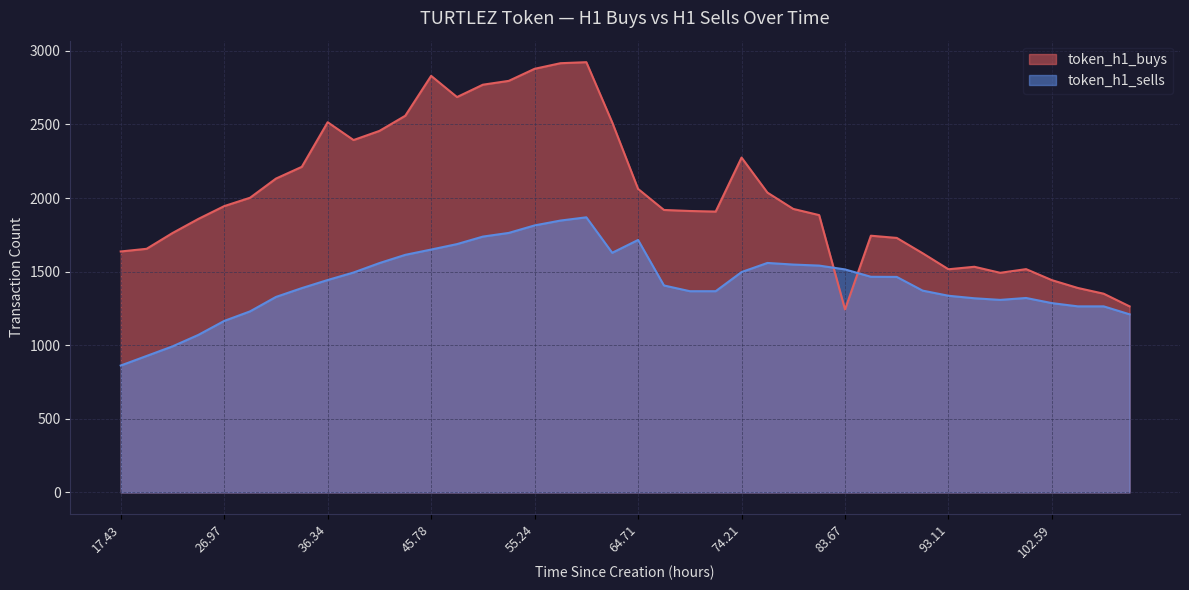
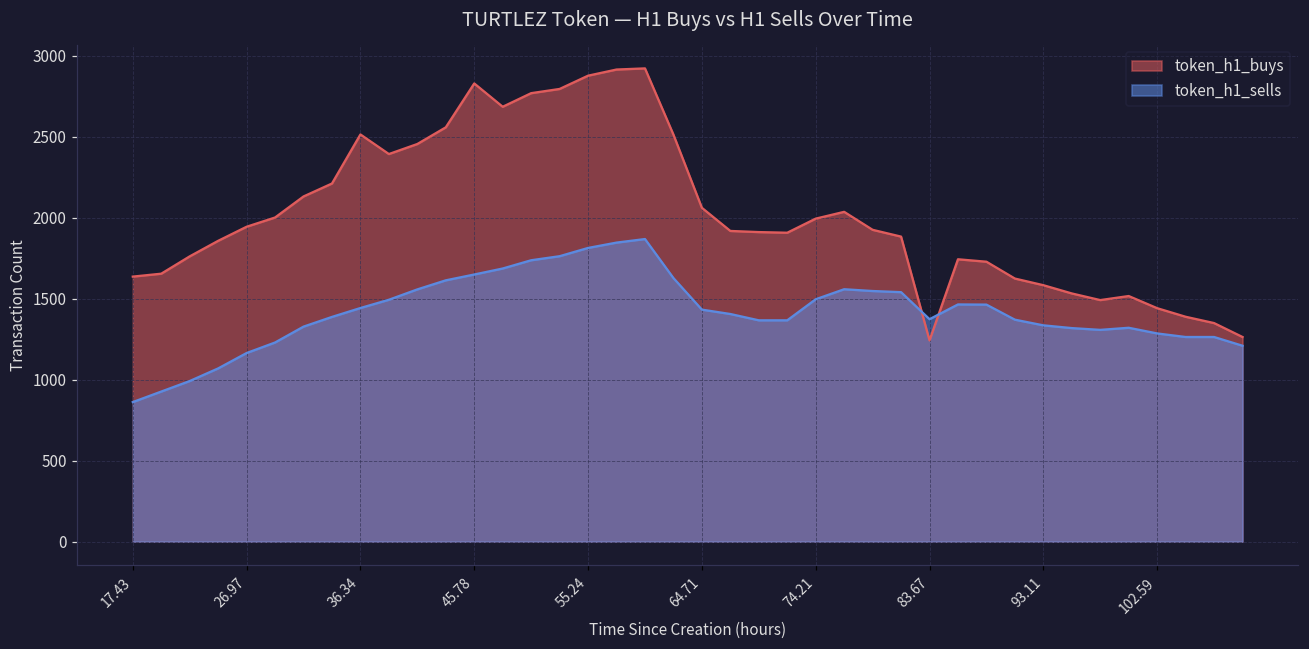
token_h1_sells, 64.71: 1720 -> 1430
token_h1_buys, 74.21: 2280 -> 2000
token_h1_sells, 83.67: 1520 -> 1370
token_h1_buys, 93.11: 1520 -> 1580
